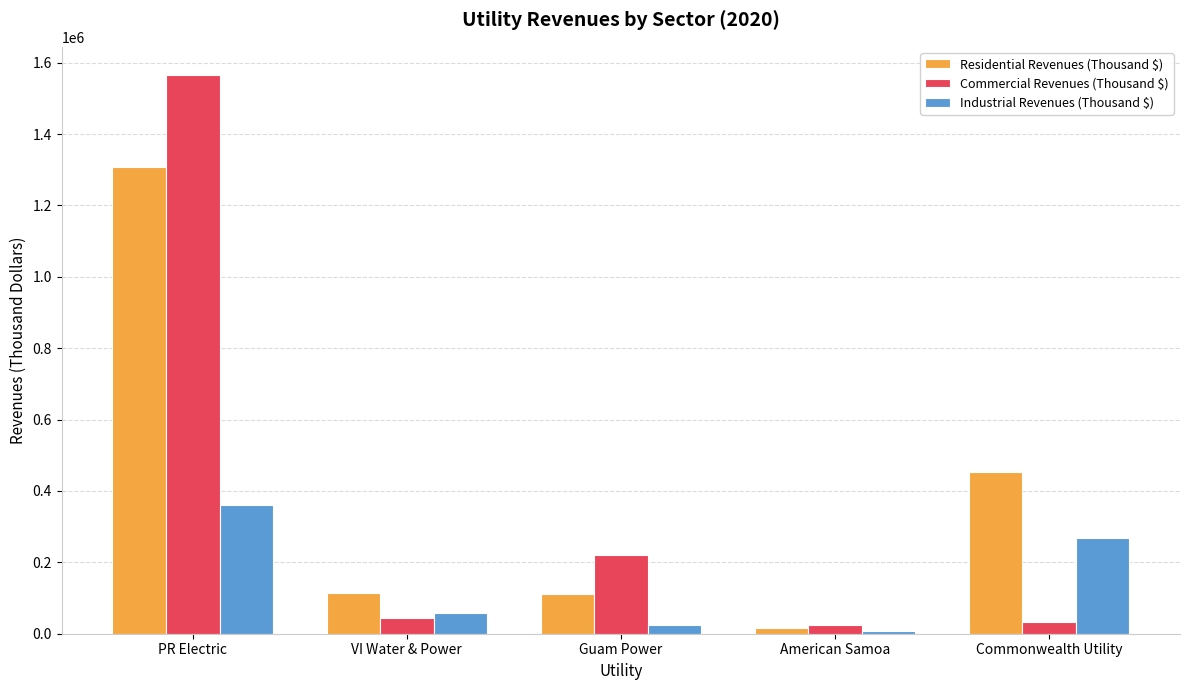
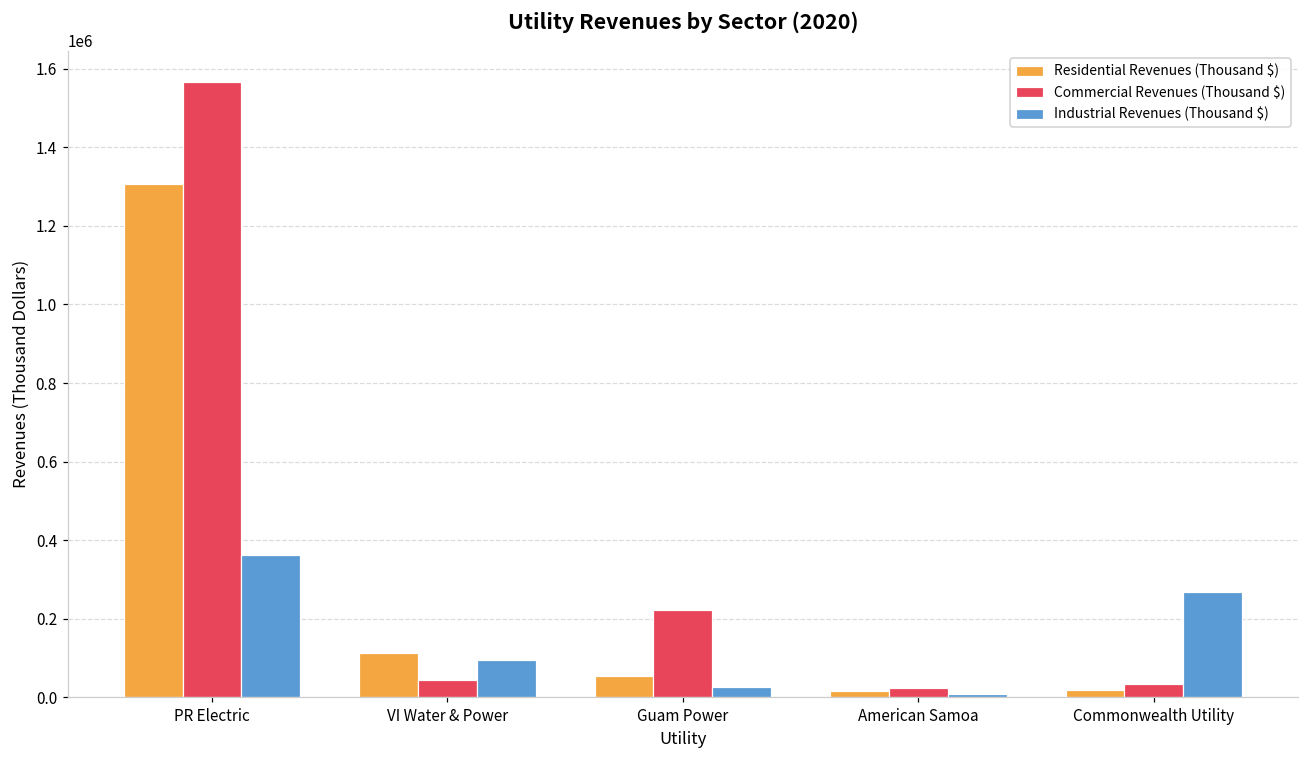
Industrial Revenues (Thousand $), VI Water & Power: 60000 -> 100000
Residential Revenues (Thousand $), Guam Power: 110000 -> 50000
Residential Revenues (Thousand $), Commonwealth Utility: 450000 -> 20000
